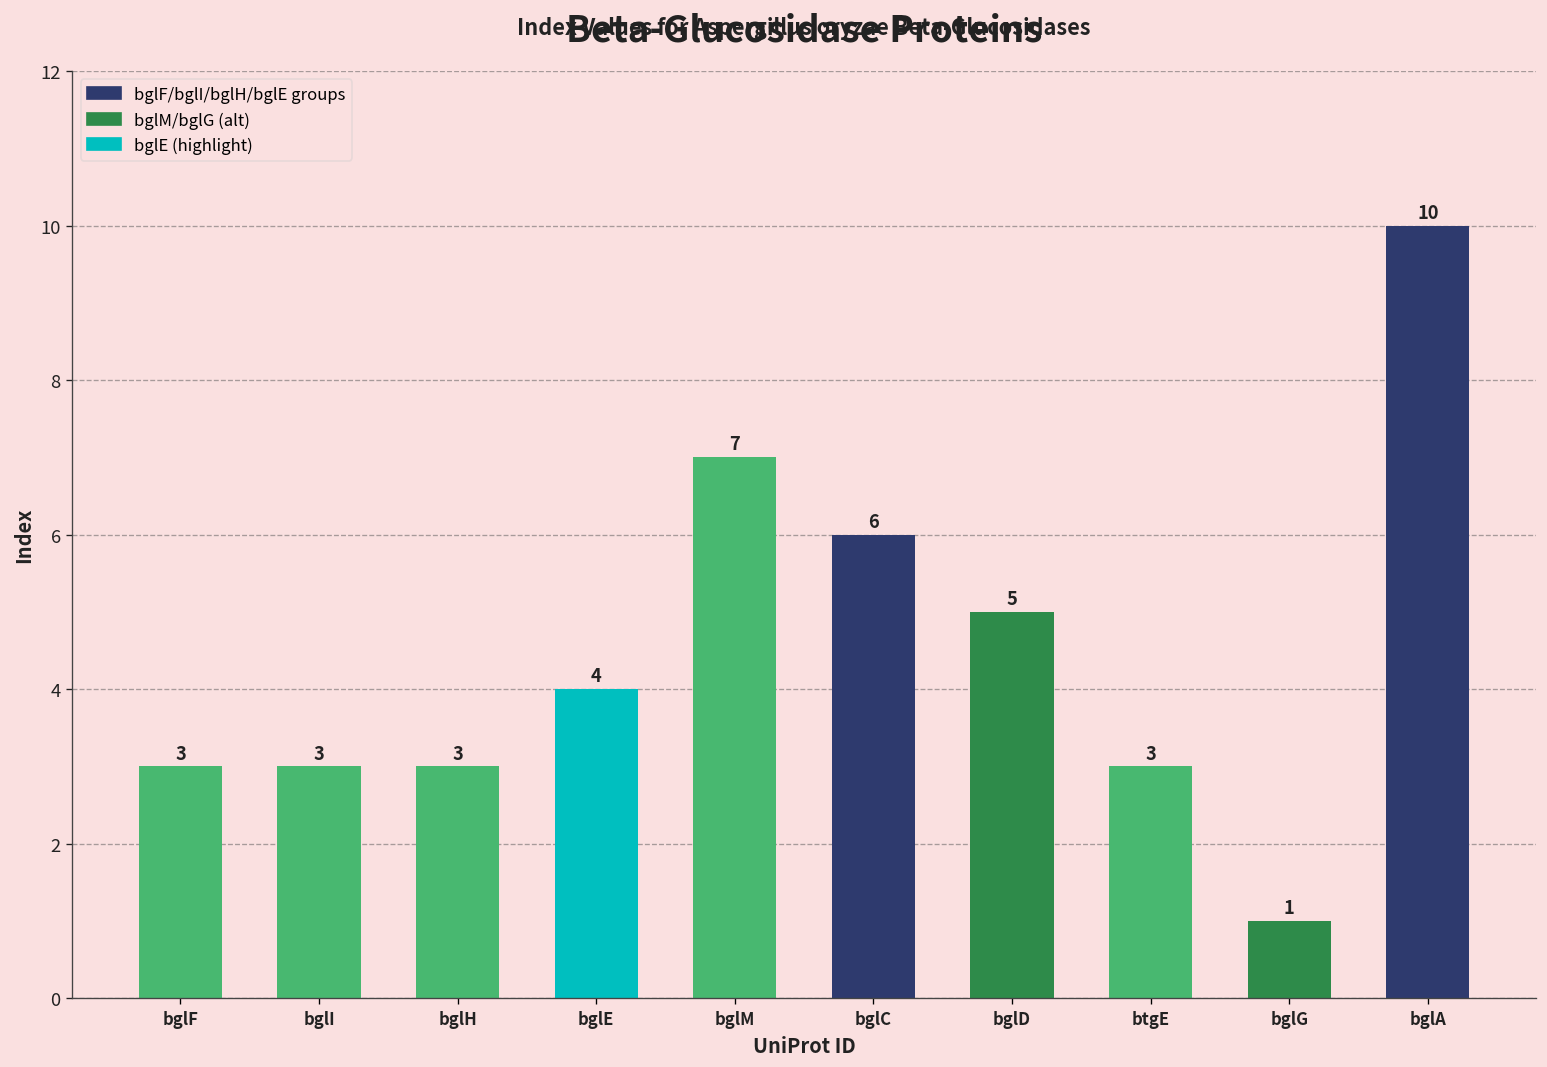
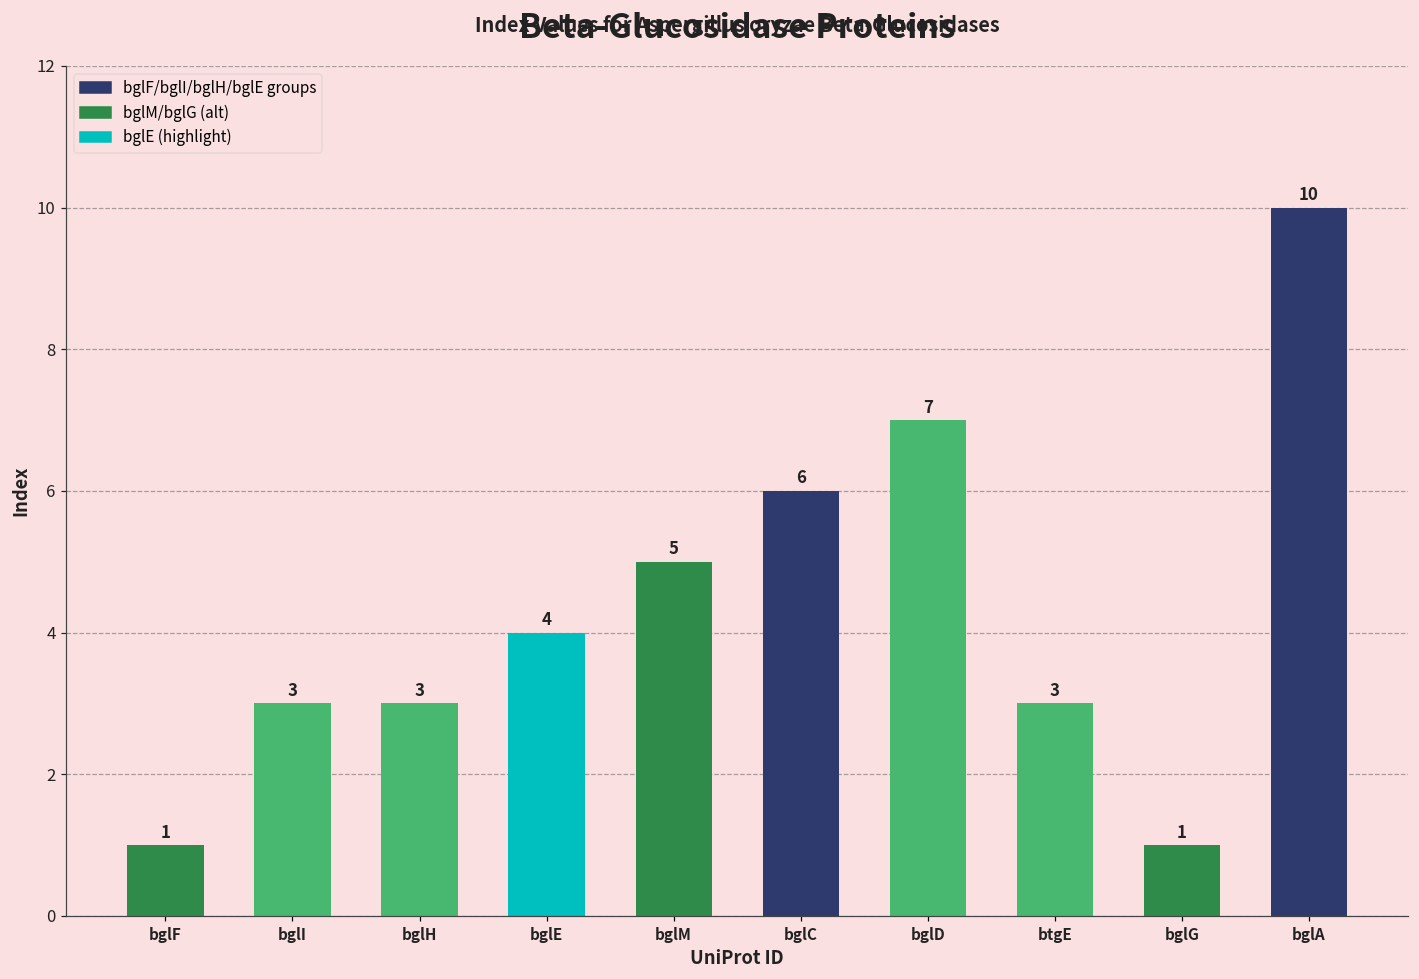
bglF: 3 -> 1
bglM: 7 -> 5
bglD: 5 -> 7
